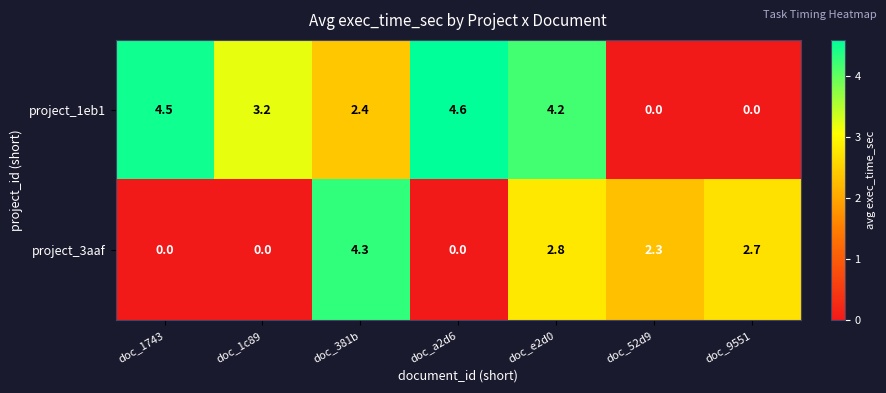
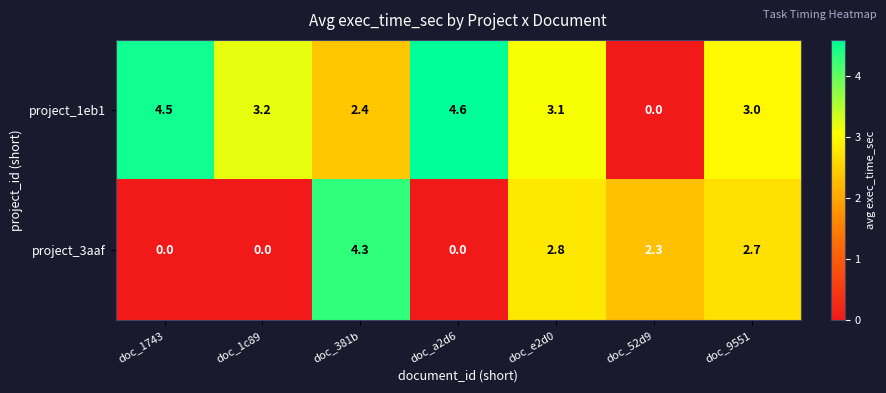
project_1eb1, doc_e2d0: 4.2 -> 3.1
project_1eb1, doc_9551: 0.0 -> 3.0
